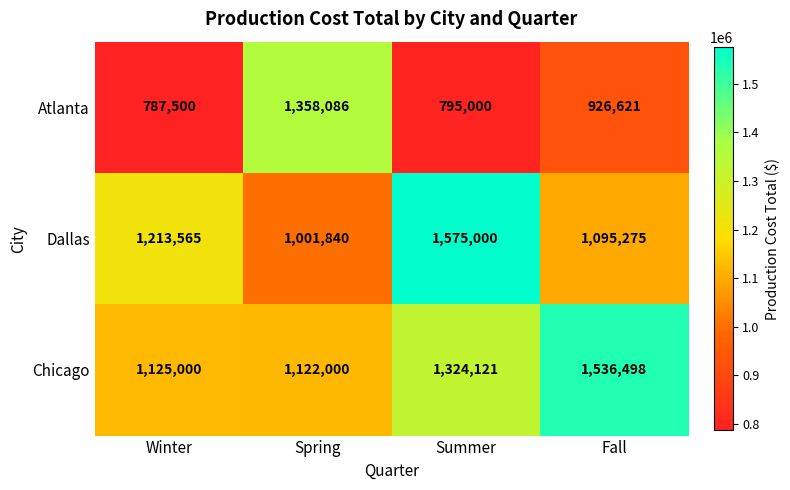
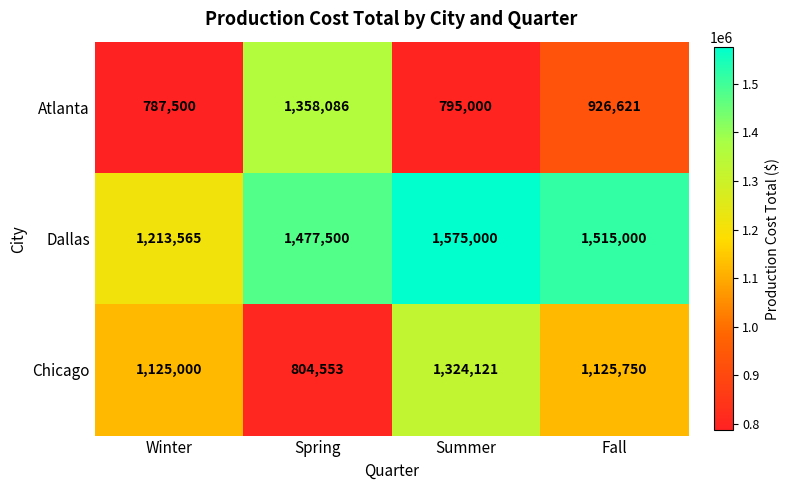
Dallas, Spring: 1,001,840 -> 1,477,500
Dallas, Fall: 1,095,275 -> 1,515,000
Chicago, Spring: 1,122,000 -> 804,553
Chicago, Fall: 1,536,498 -> 1,125,750
